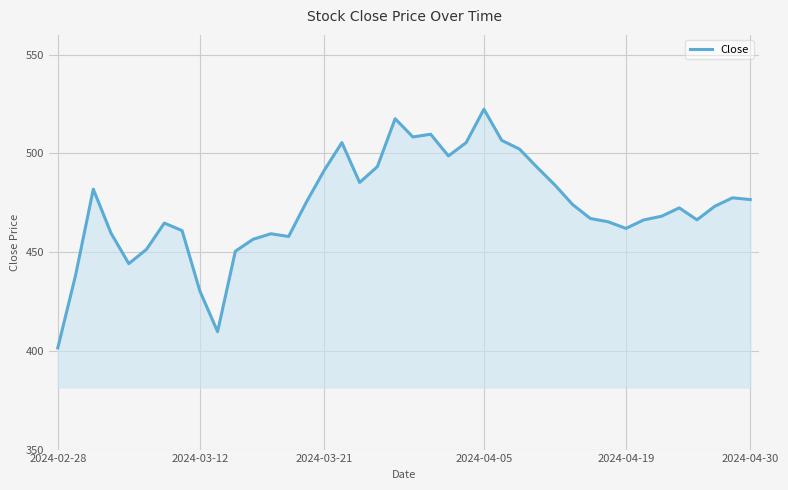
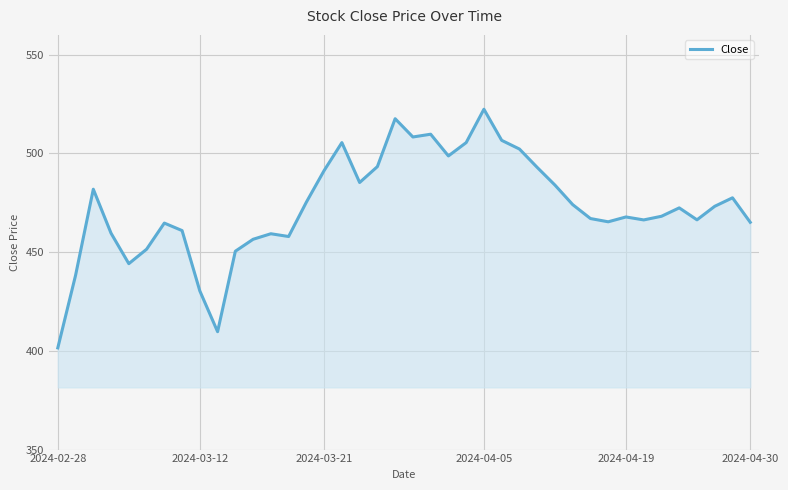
2024-04-19: 462 -> 468
2024-04-30: 477 -> 465
